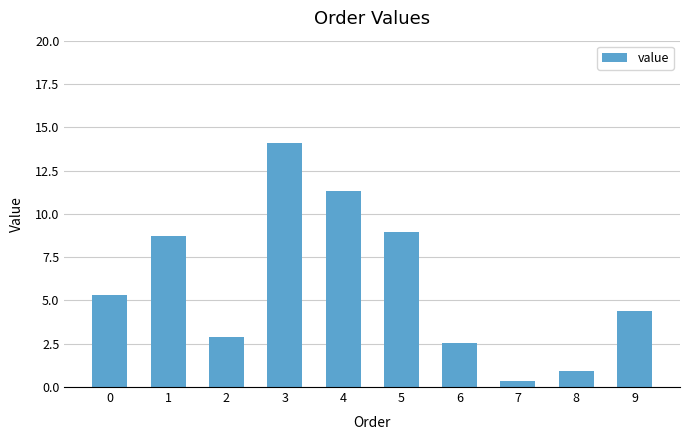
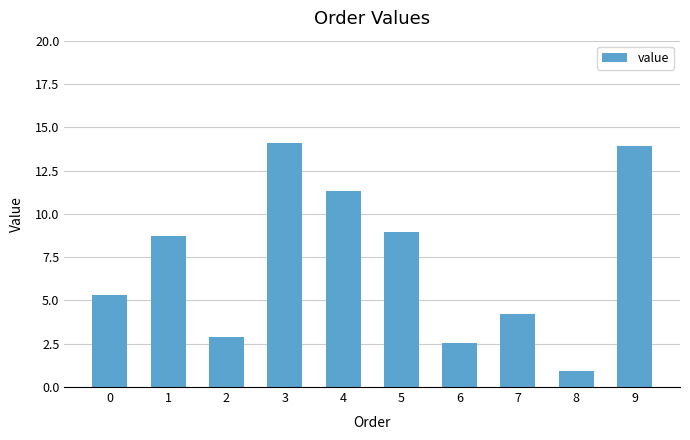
7: 0.4 -> 4.2
9: 4.4 -> 13.9
